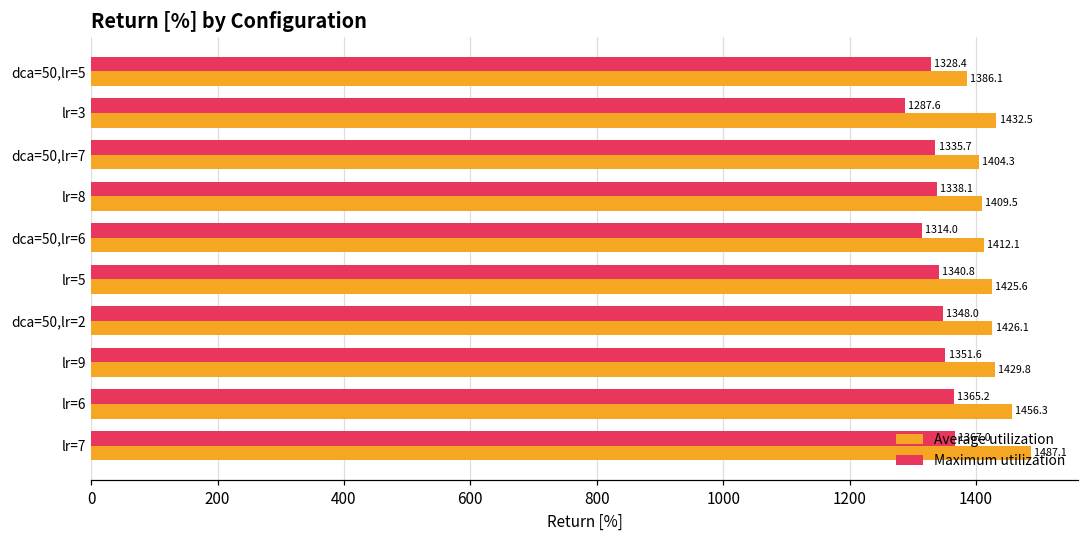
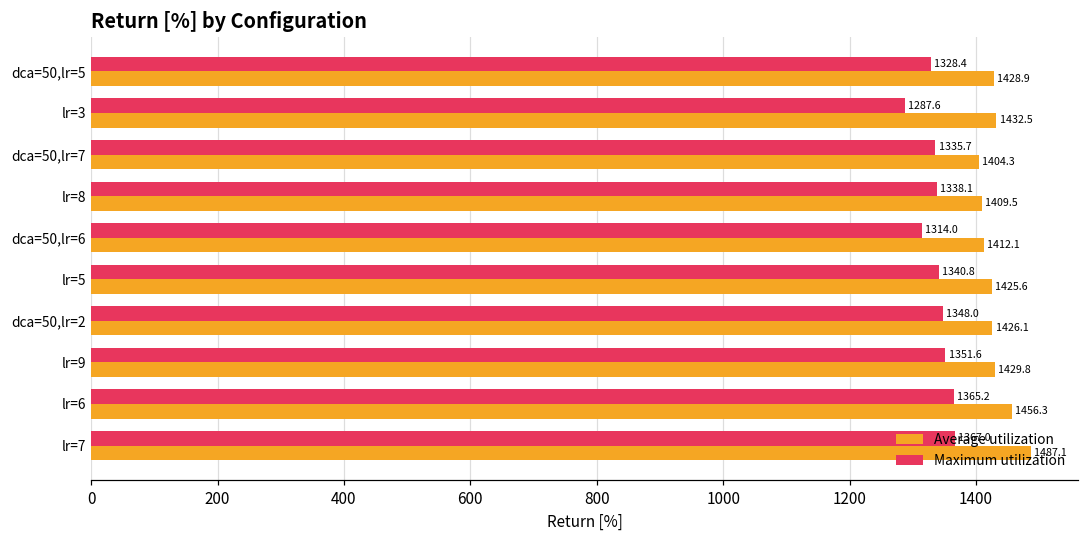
Average utilization, dca=50,lr=5: 1386.1 -> 1428.9
